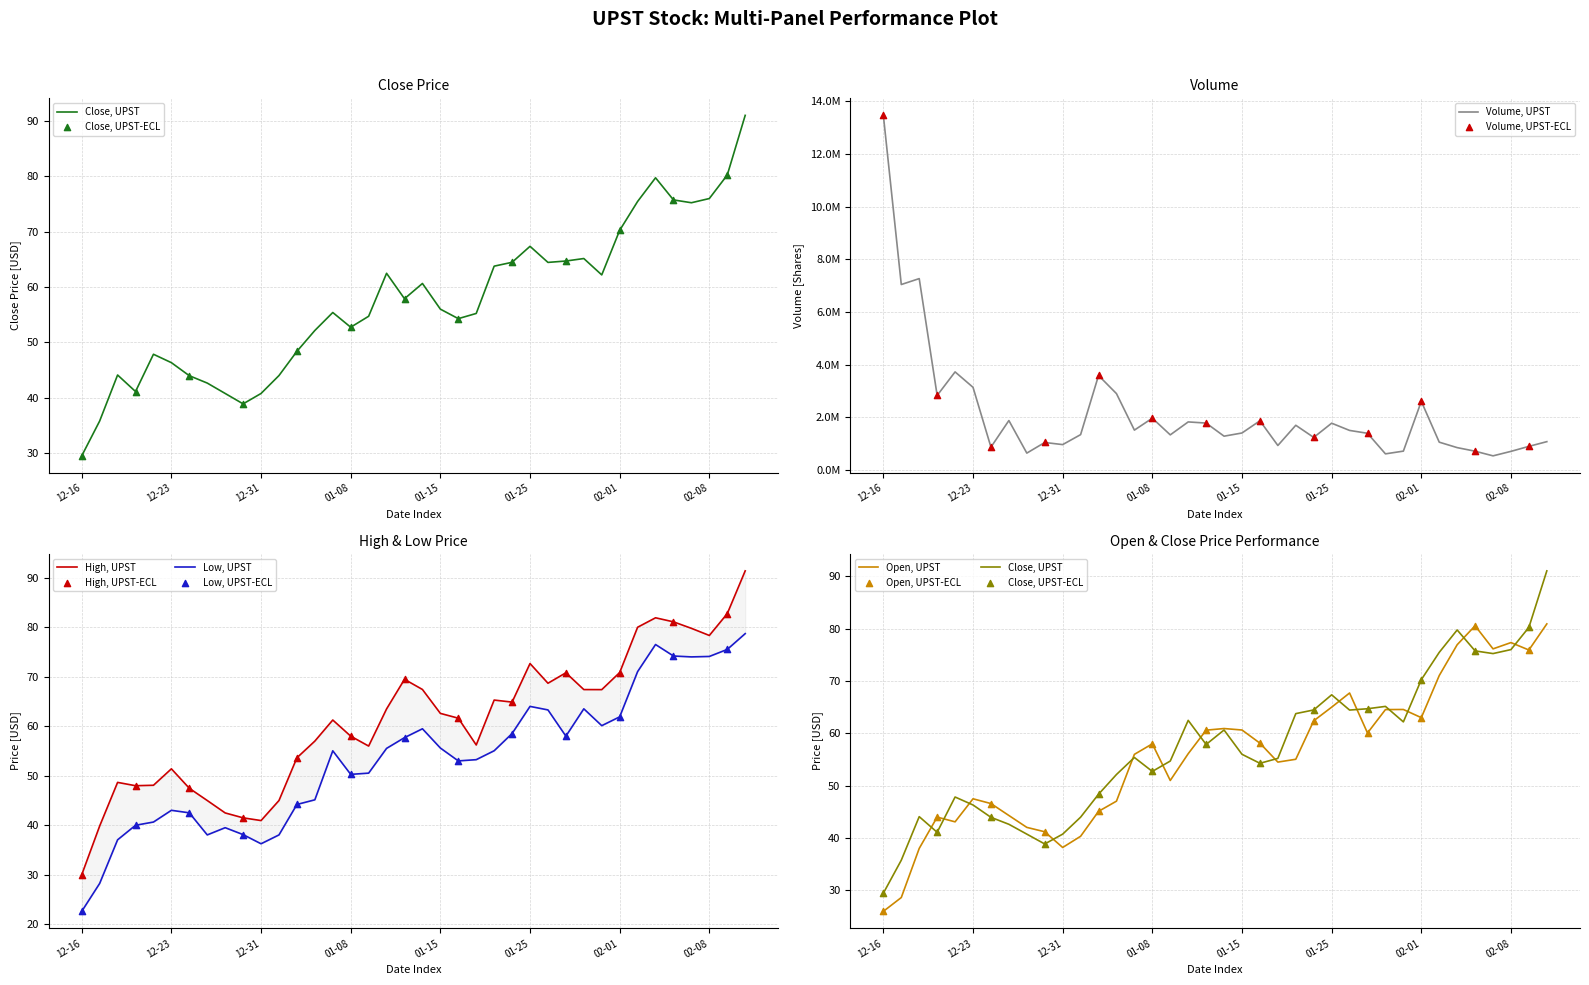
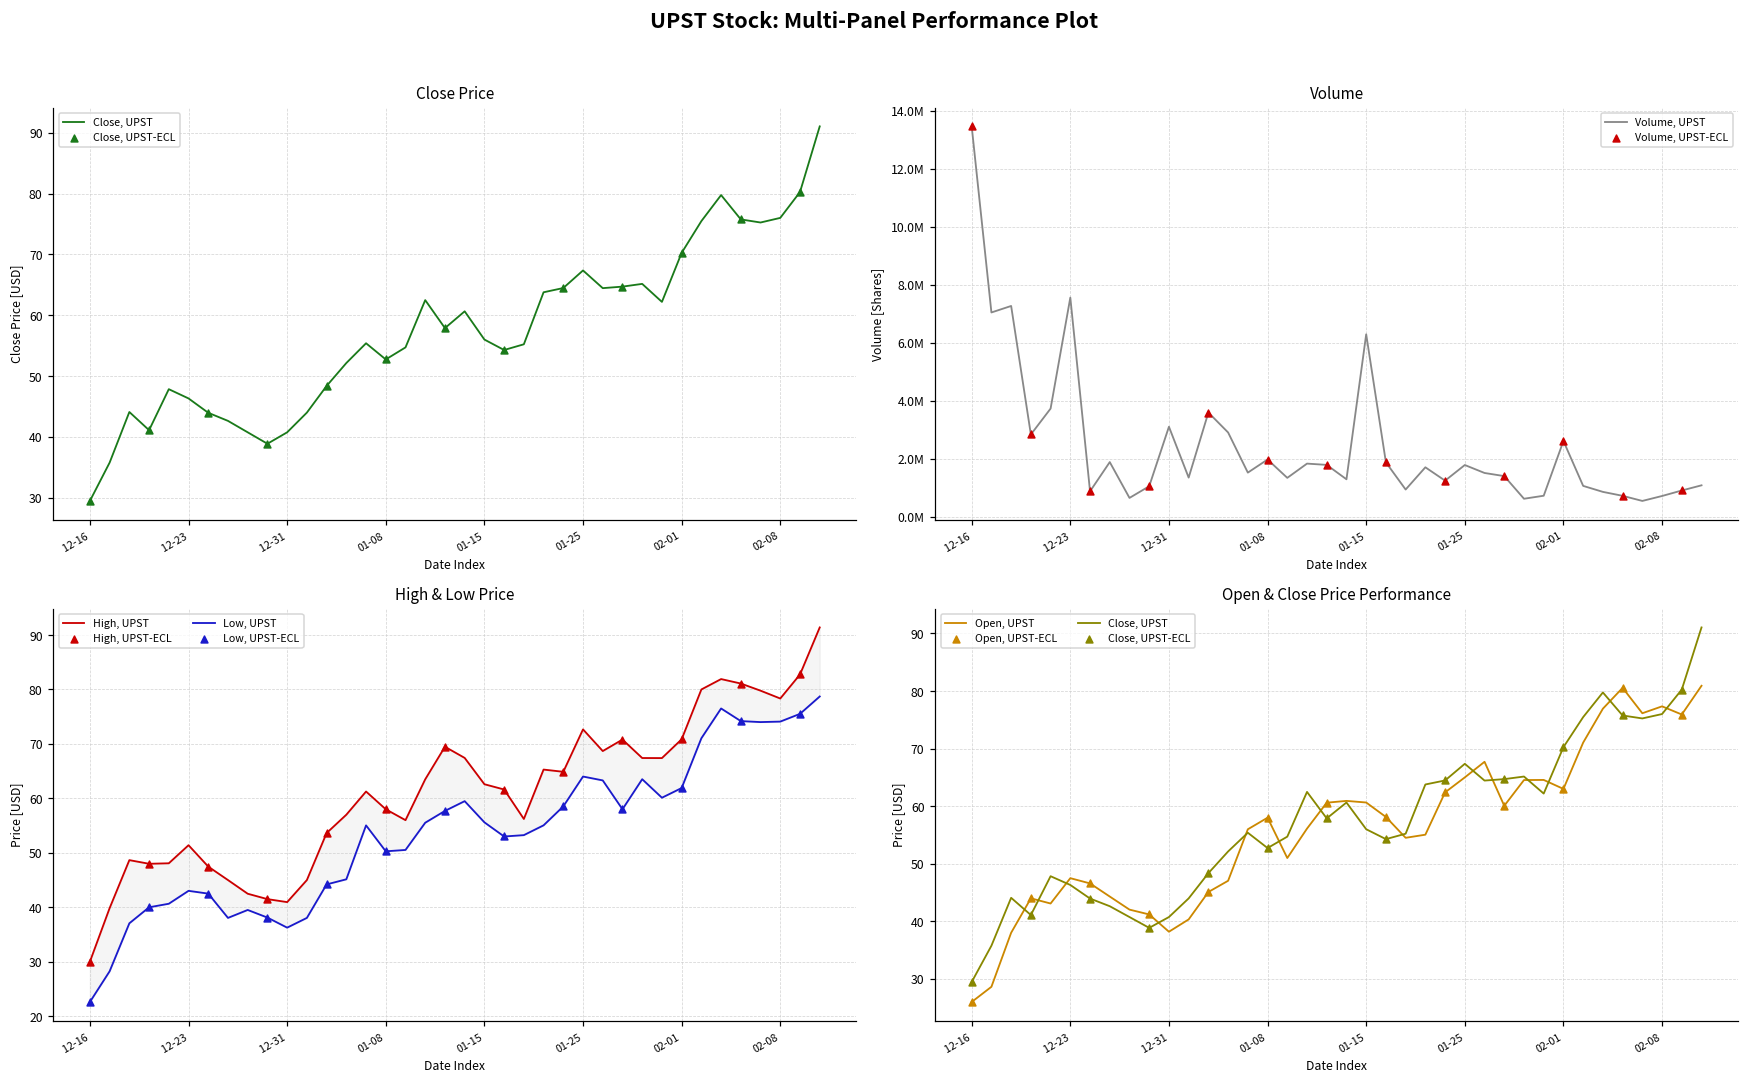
Volume, Volume, UPST, 12-23: 3100000 -> 7600000
Volume, Volume, UPST, 12-31: 1000000 -> 3100000
Volume, Volume, UPST, 01-15: 1400000 -> 6300000
